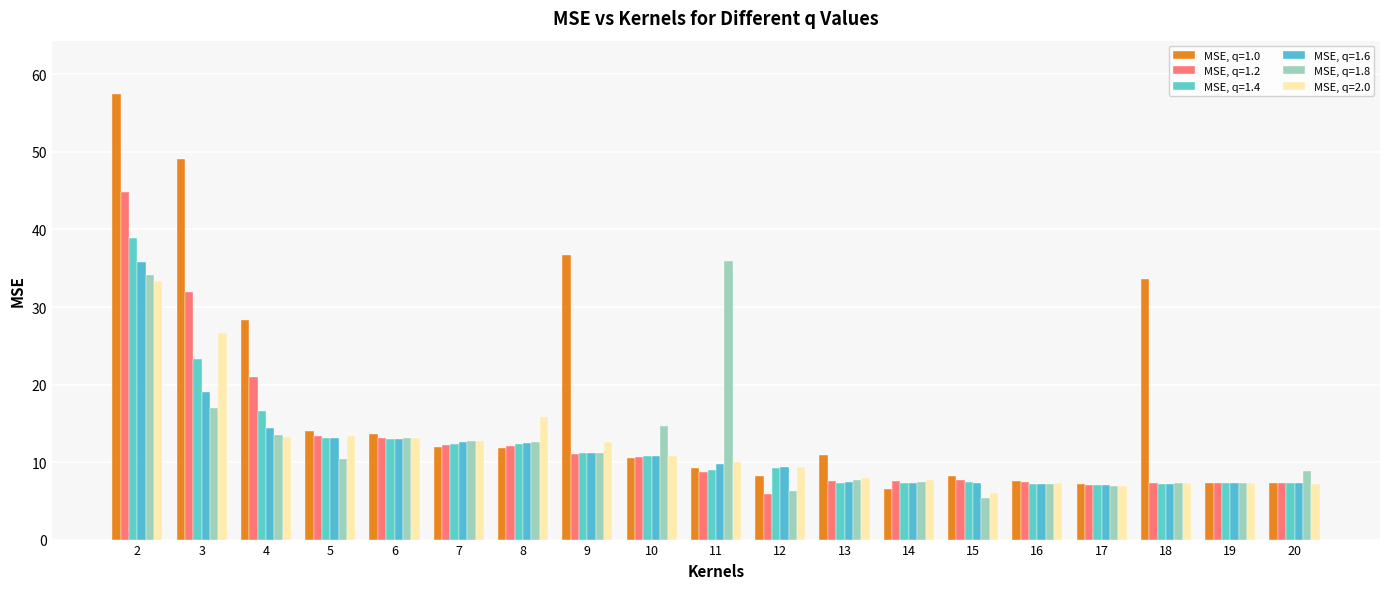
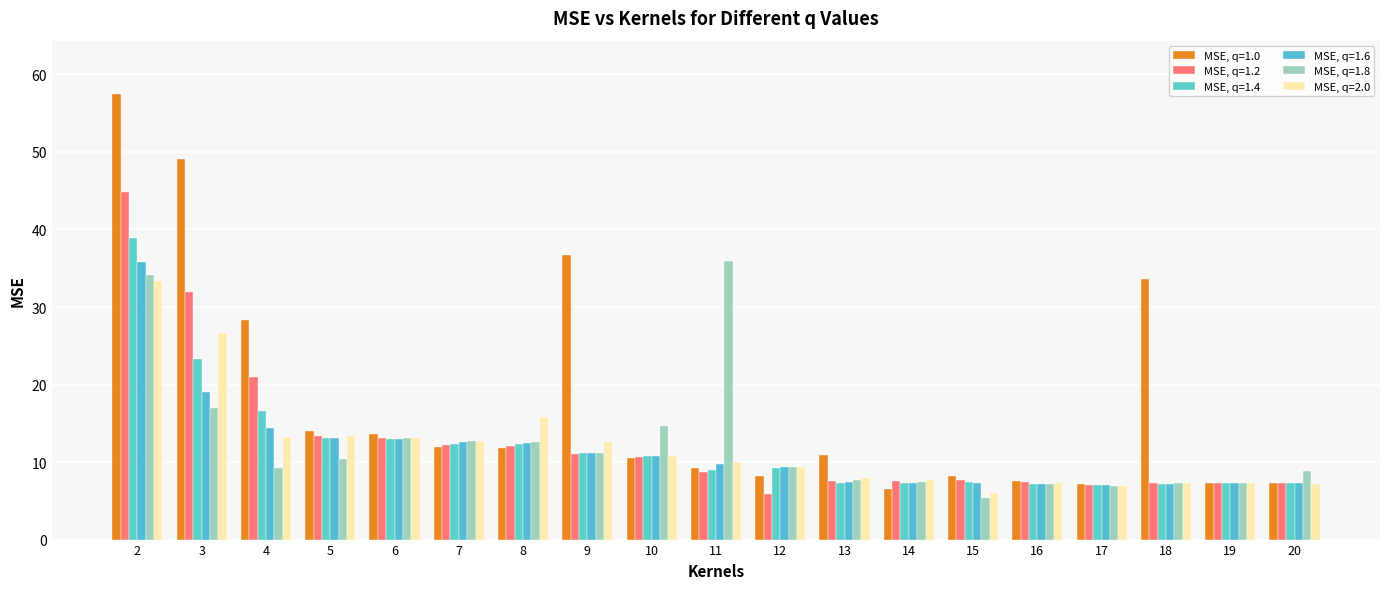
MSE, q=1.8, 4: 13 -> 9
MSE, q=1.8, 12: 6 -> 9
